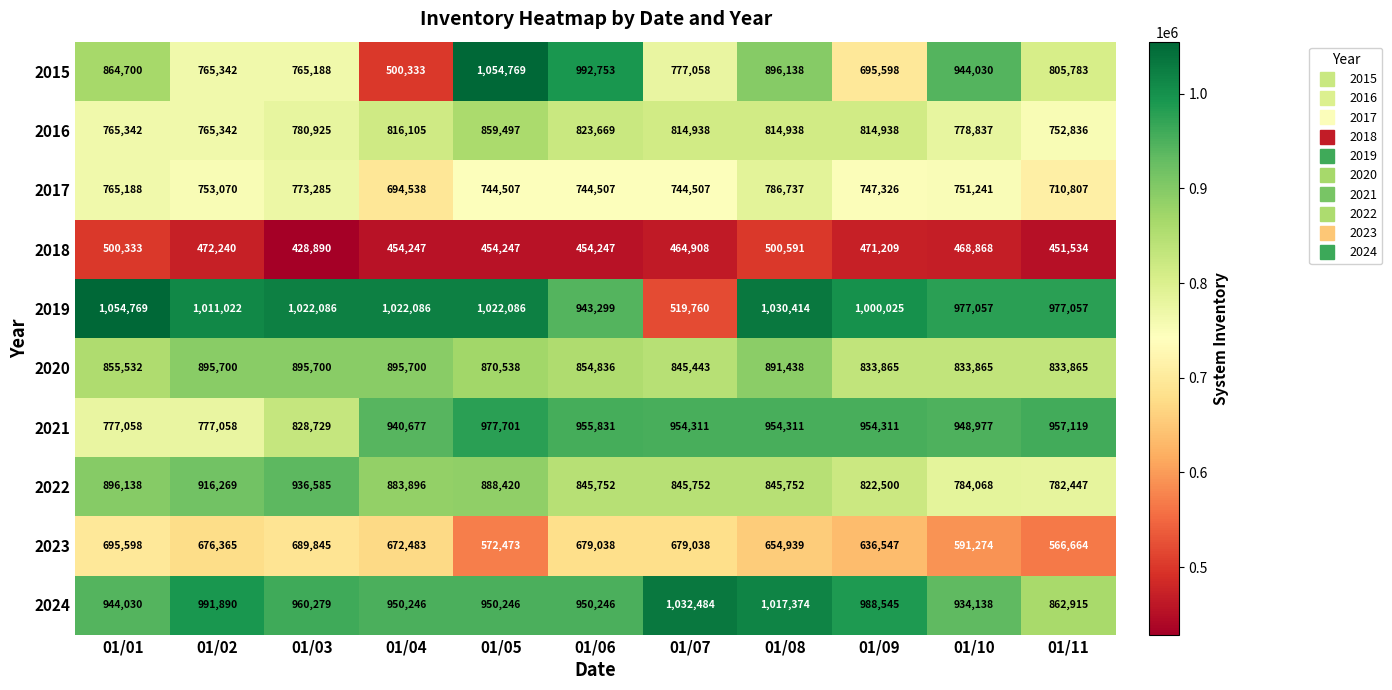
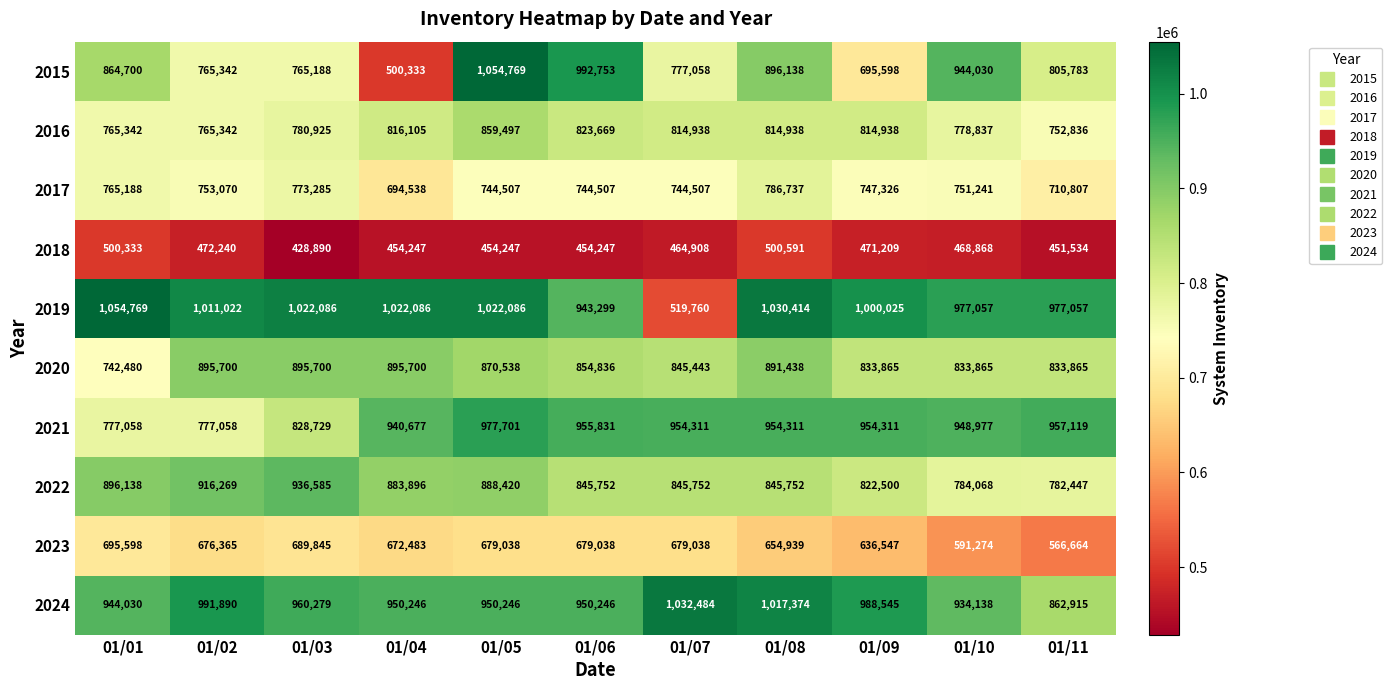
2020, 01/01: 855,532 -> 742,480
2023, 01/05: 572,473 -> 679,038
